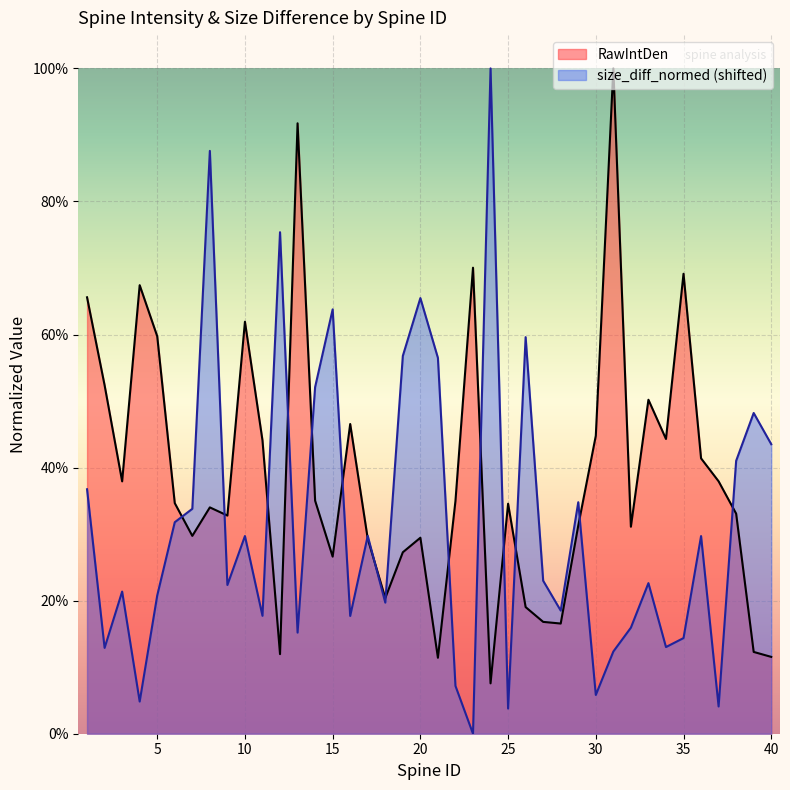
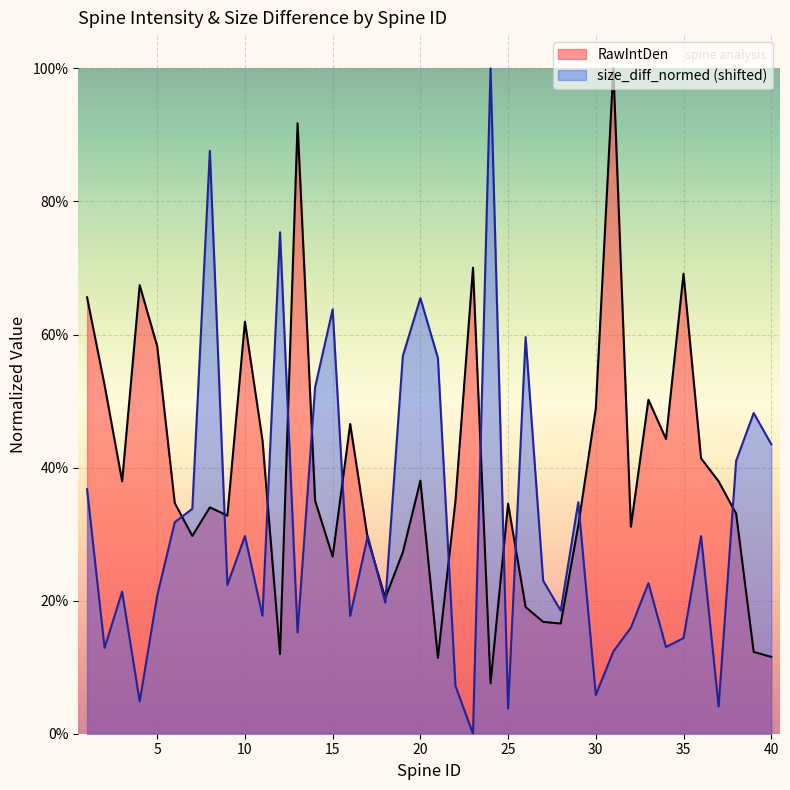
RawIntDen, 5: 60% -> 58%
RawIntDen, 20: 29% -> 38%
RawIntDen, 30: 45% -> 49%
